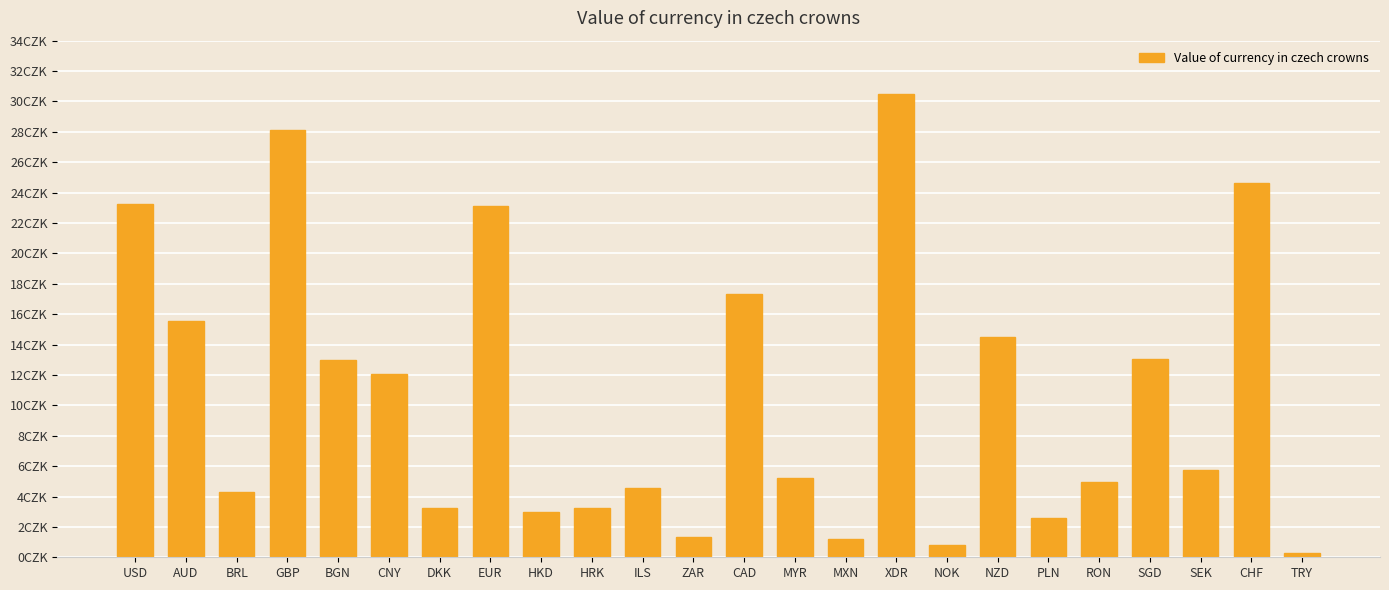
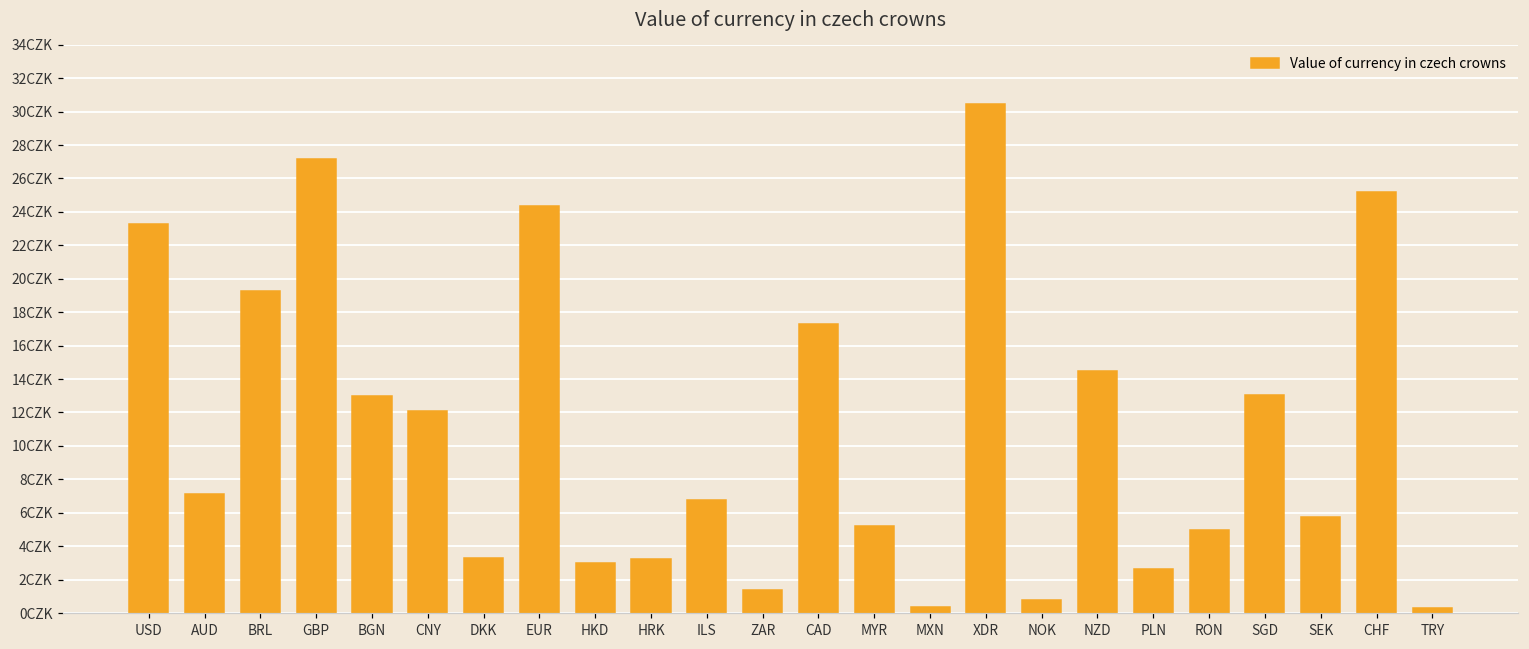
AUD: 15.6CZK -> 7.1CZK
BRL: 4.3CZK -> 19.3CZK
GBP: 28.1CZK -> 27.2CZK
EUR: 23.1CZK -> 24.3CZK
ILS: 4.6CZK -> 6.8CZK
MXN: 1.2CZK -> 0.4CZK
CHF: 24.7CZK -> 25.2CZK
